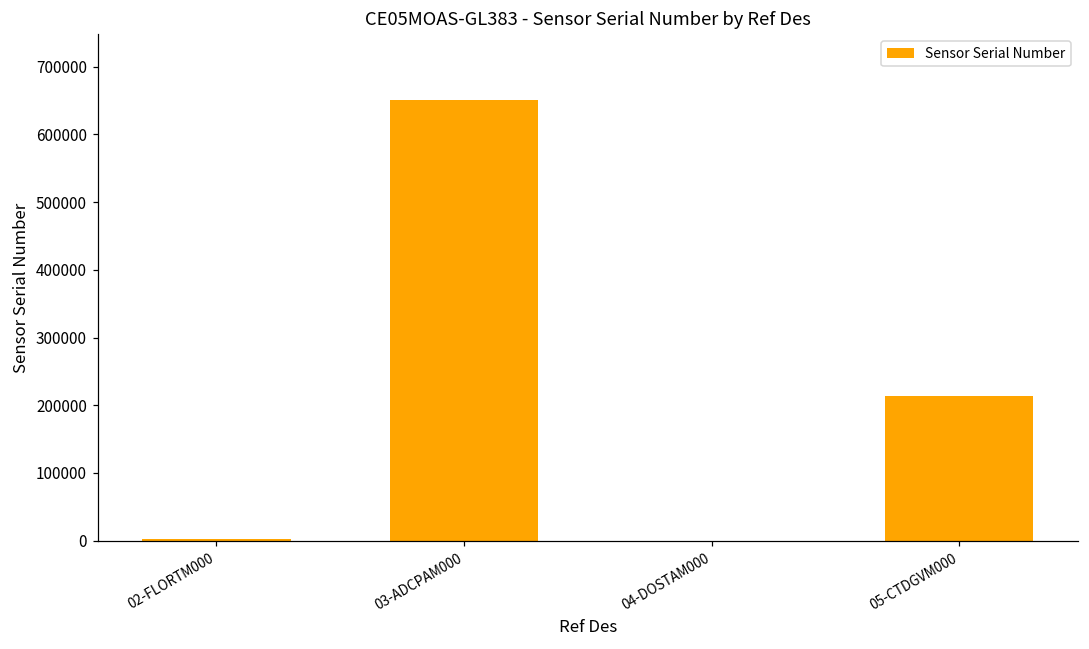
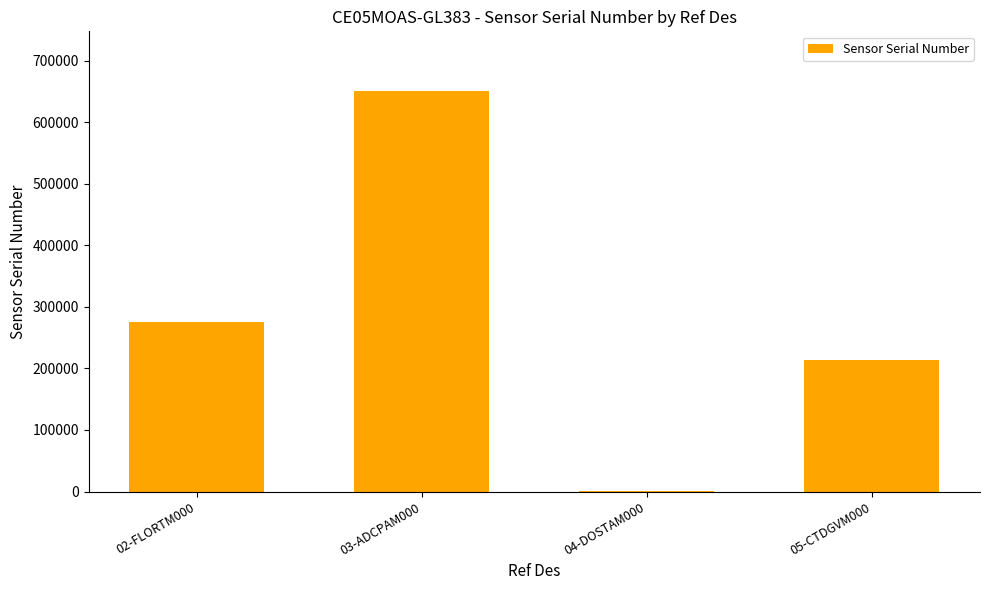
02-FLORTM000: 0 -> 280000
